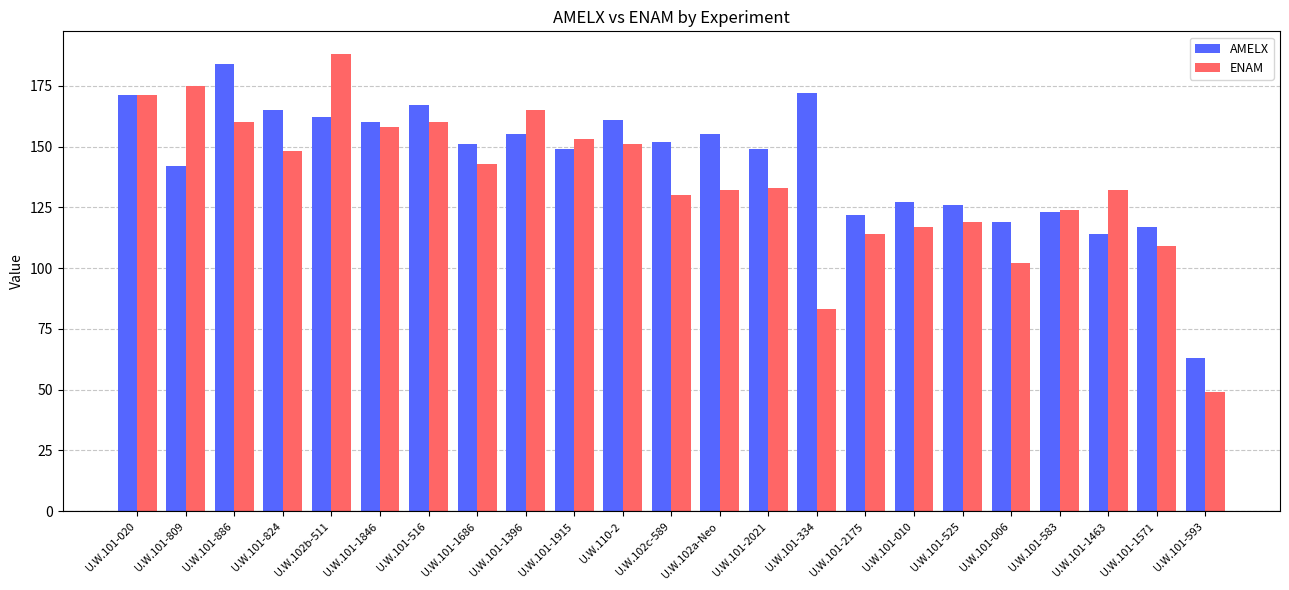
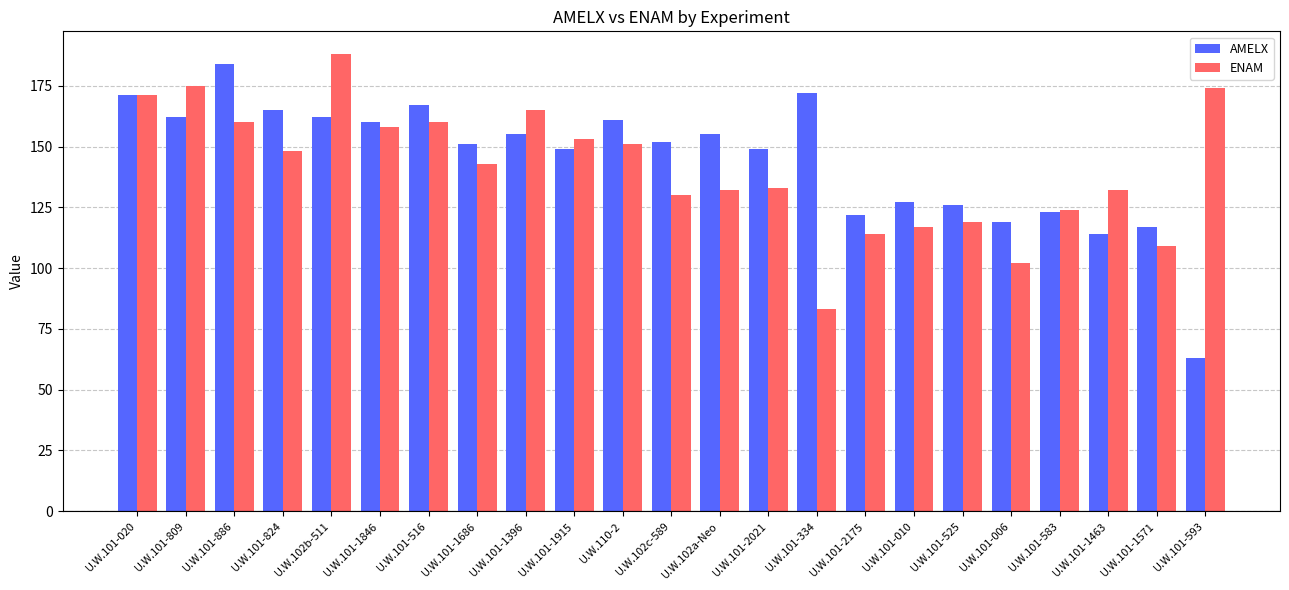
AMELX, U.W.101-809: 142 -> 162
ENAM, U.W.101-593: 49 -> 174
